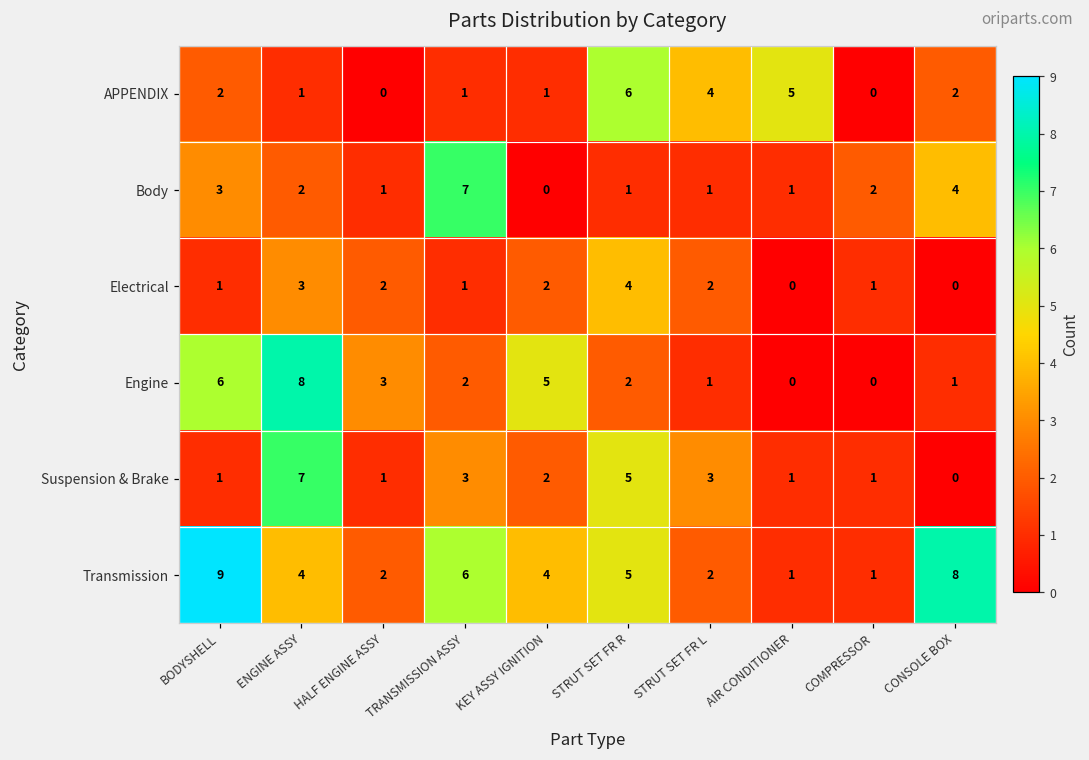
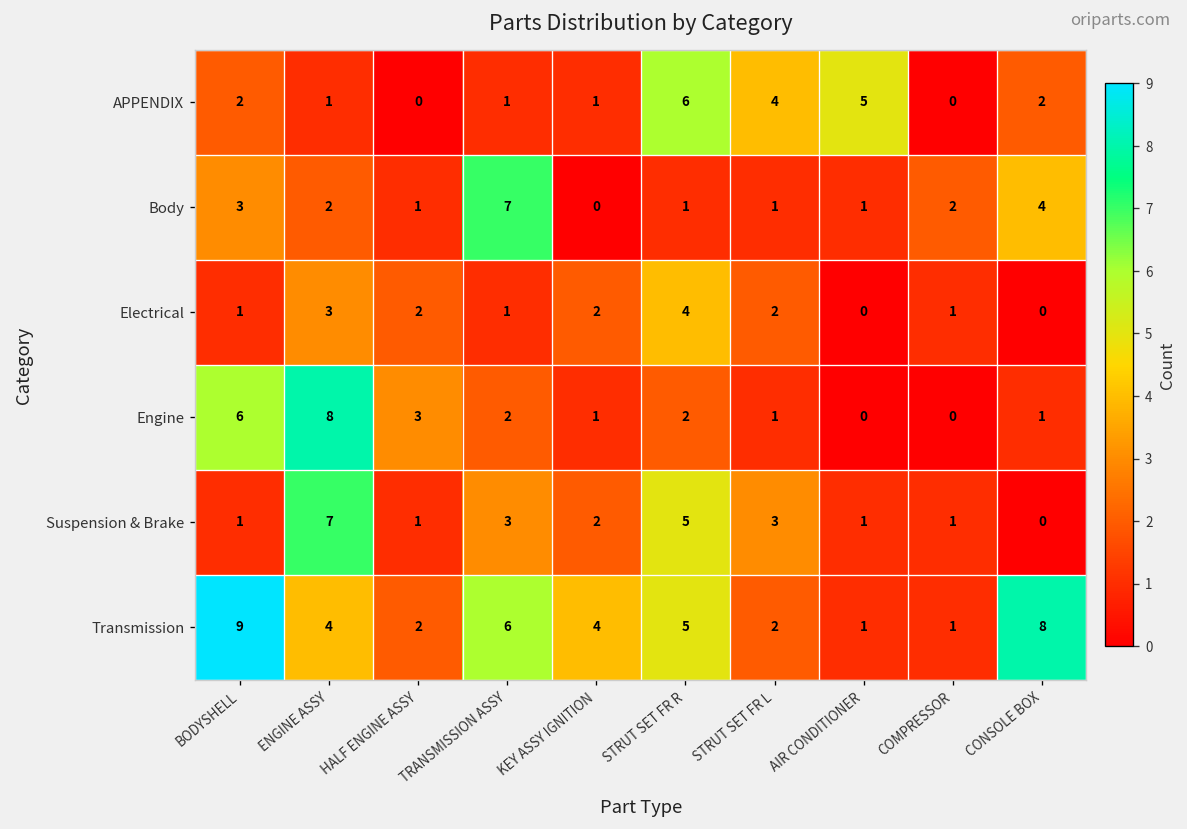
Engine, KEY ASSY IGNITION: 5 -> 1
